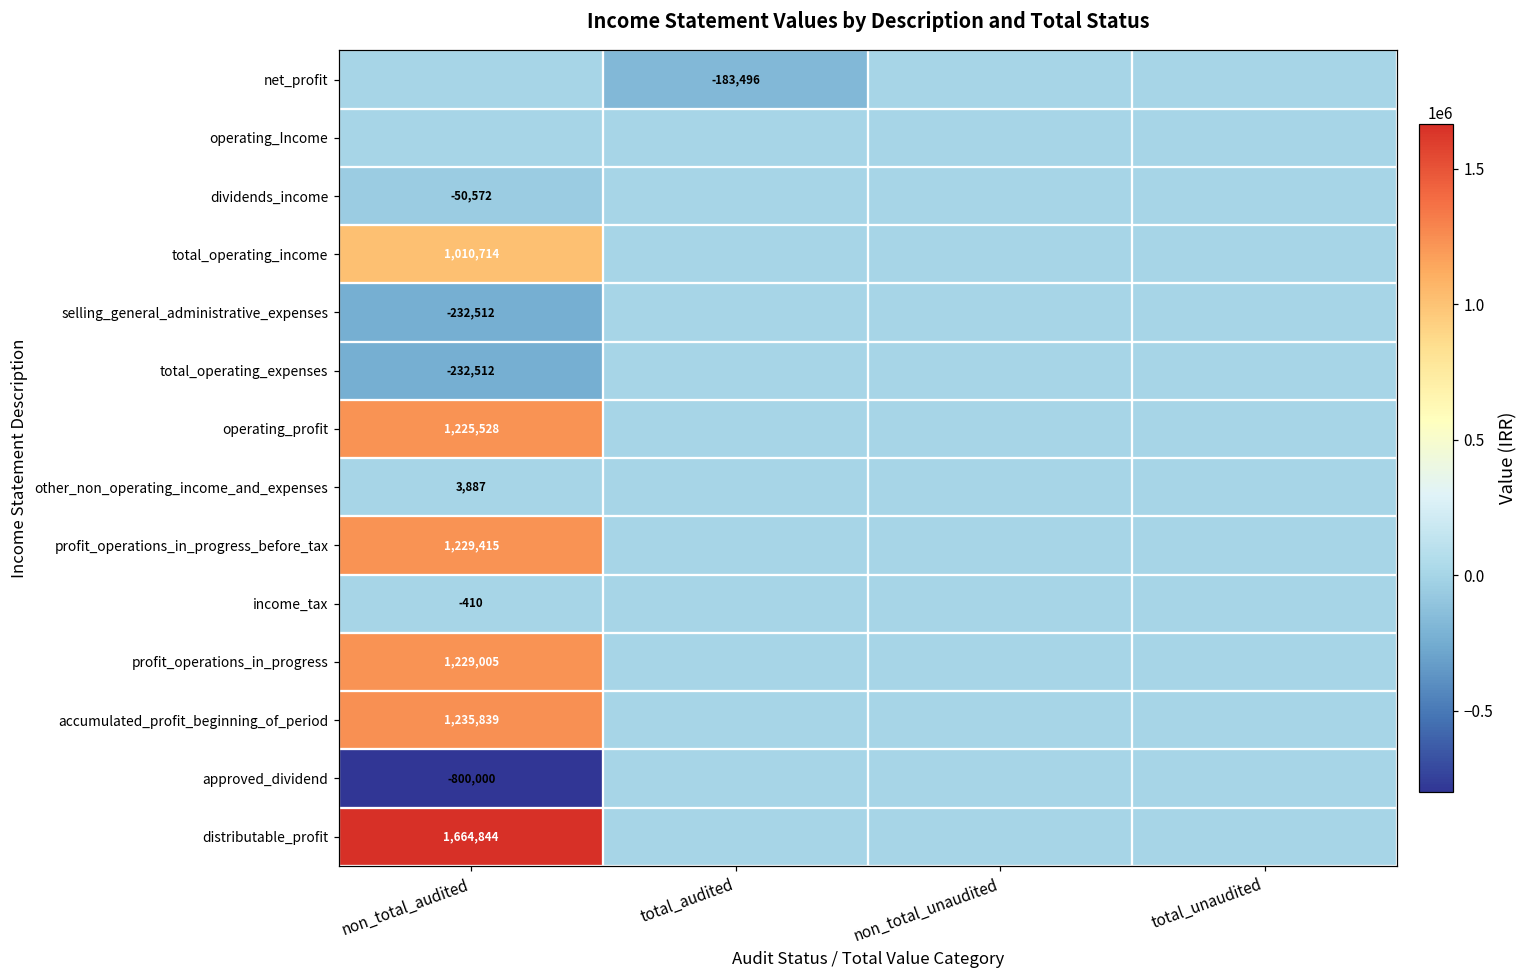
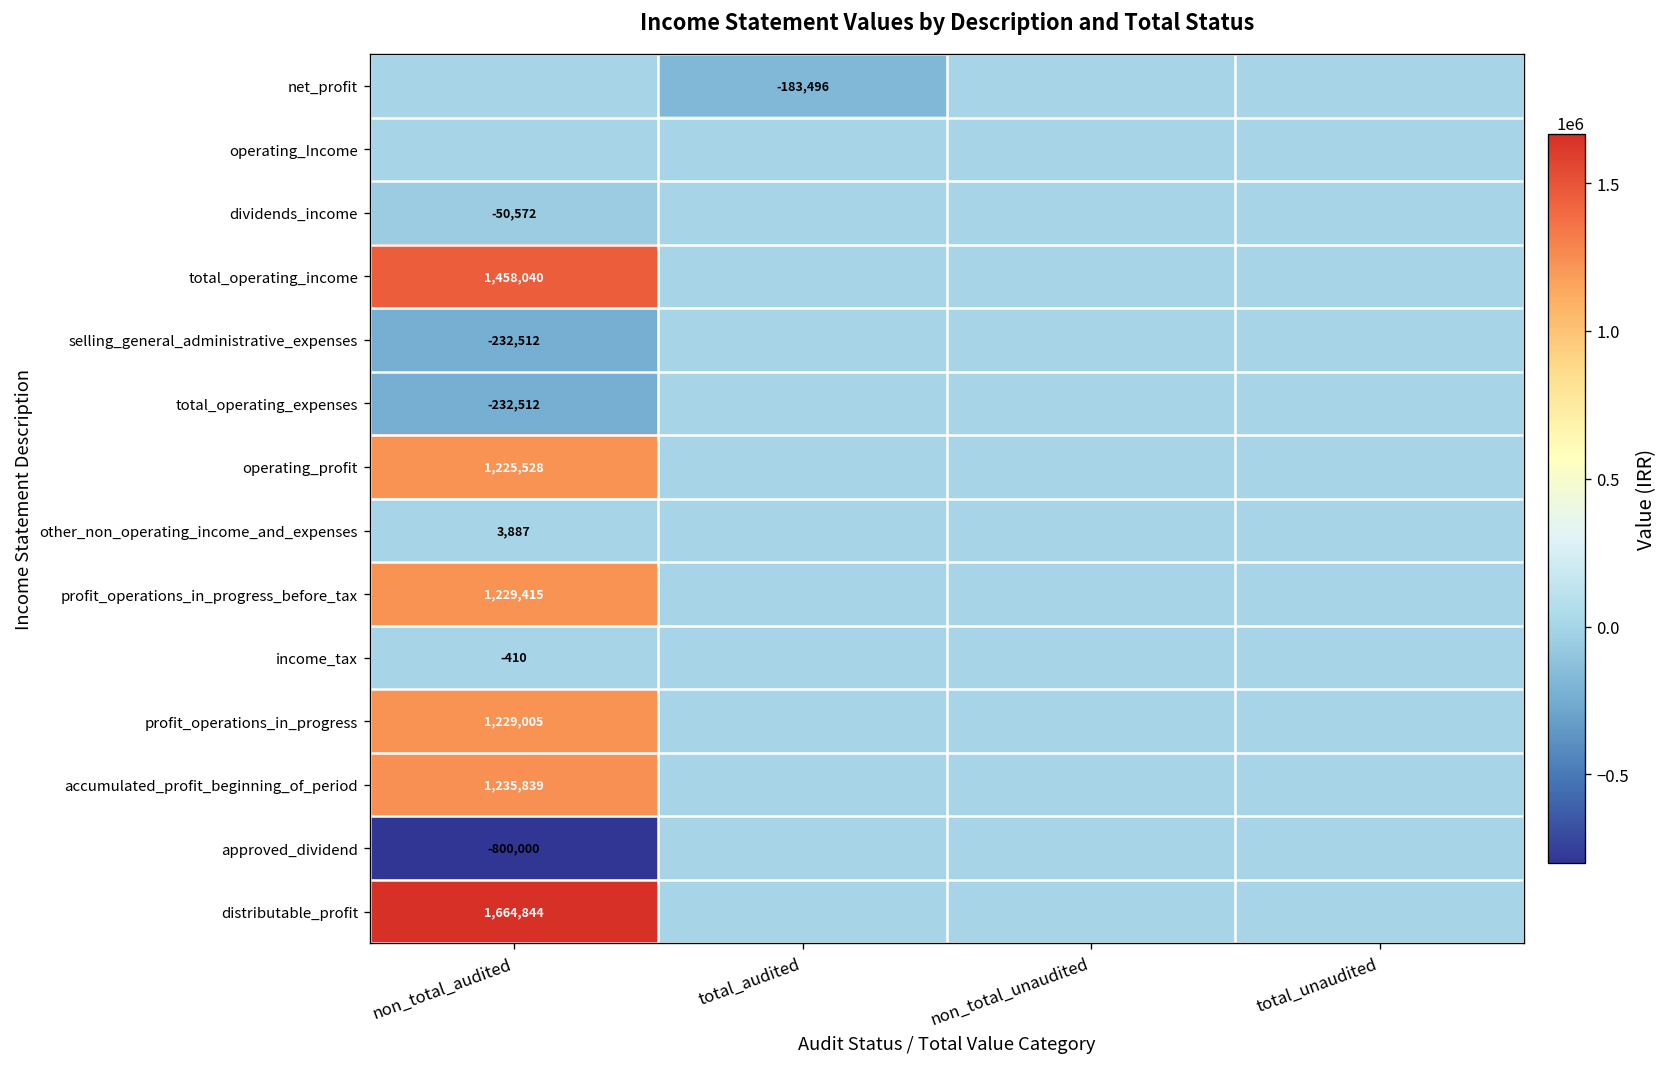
total_operating_income, non_total_audited: 1,010,714 -> 1,458,040
